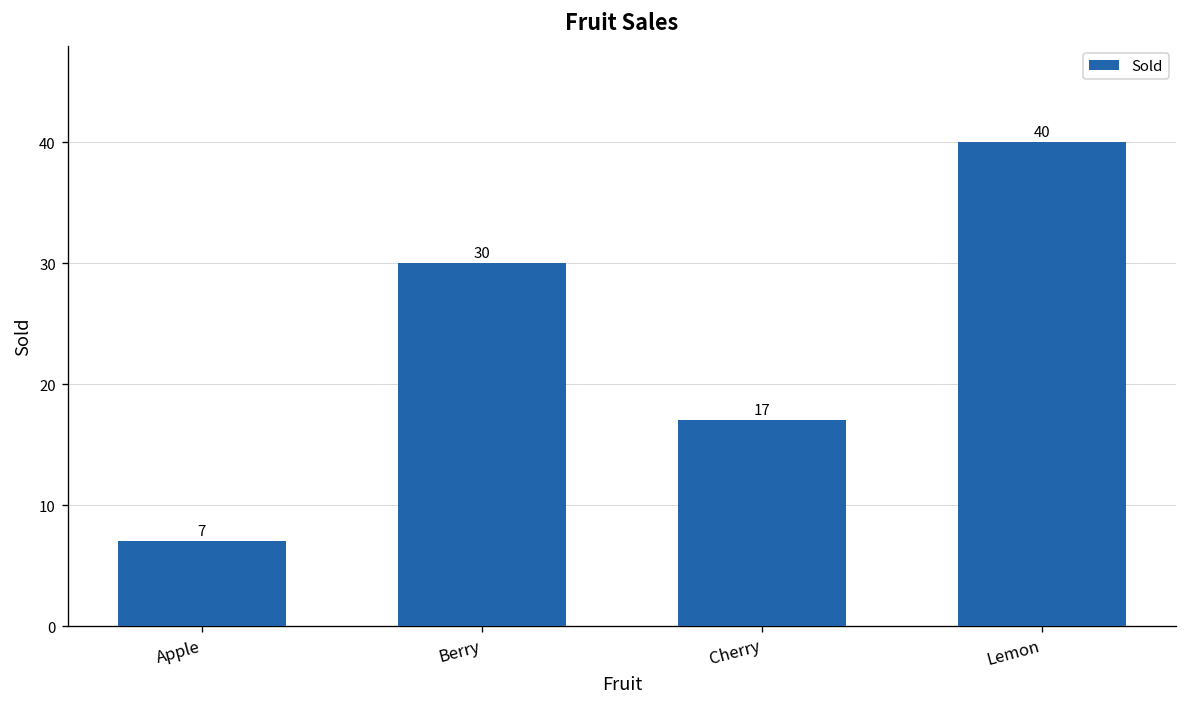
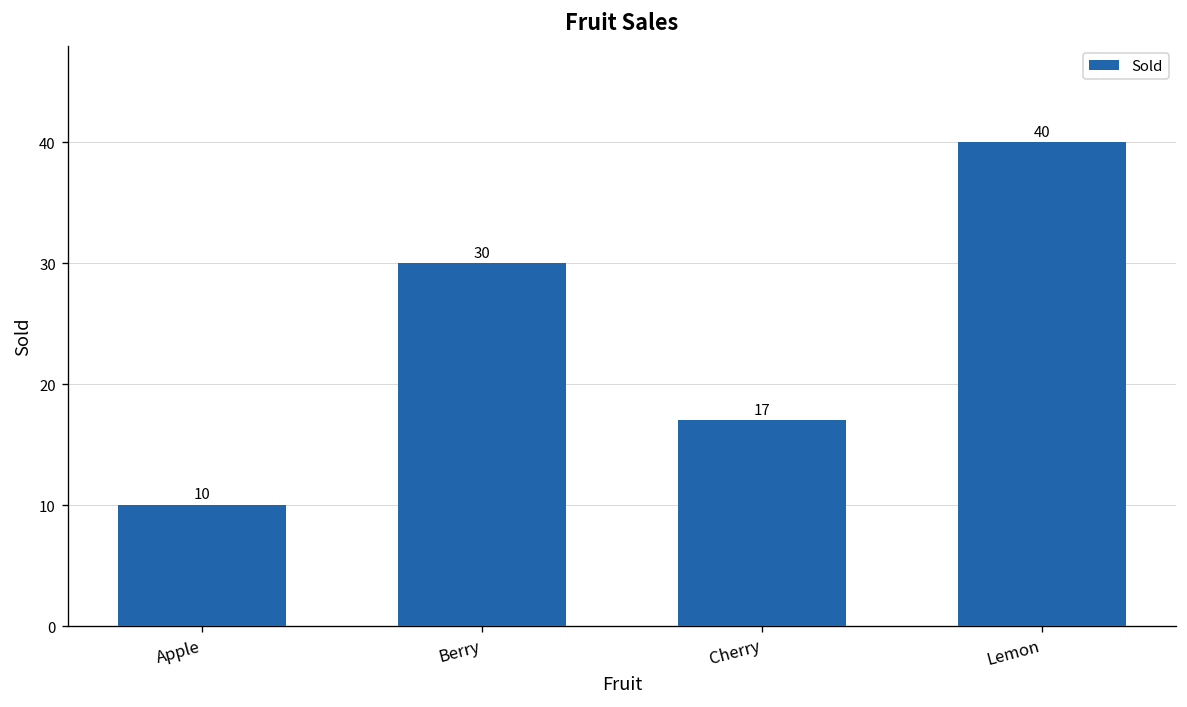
Apple: 7 -> 10
